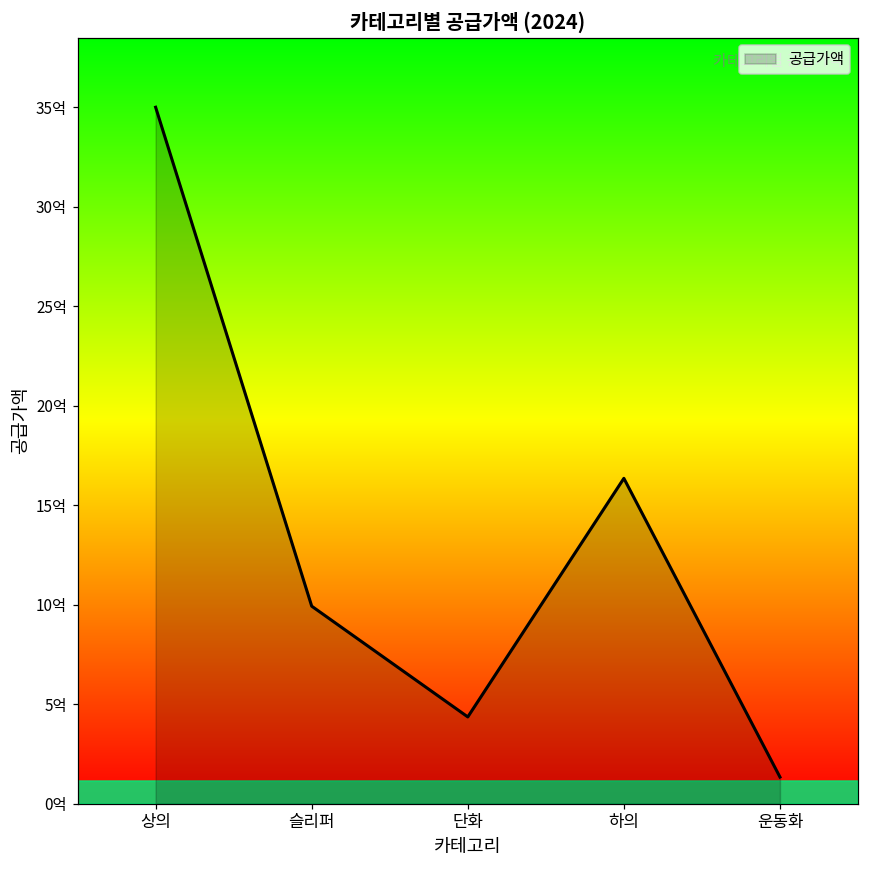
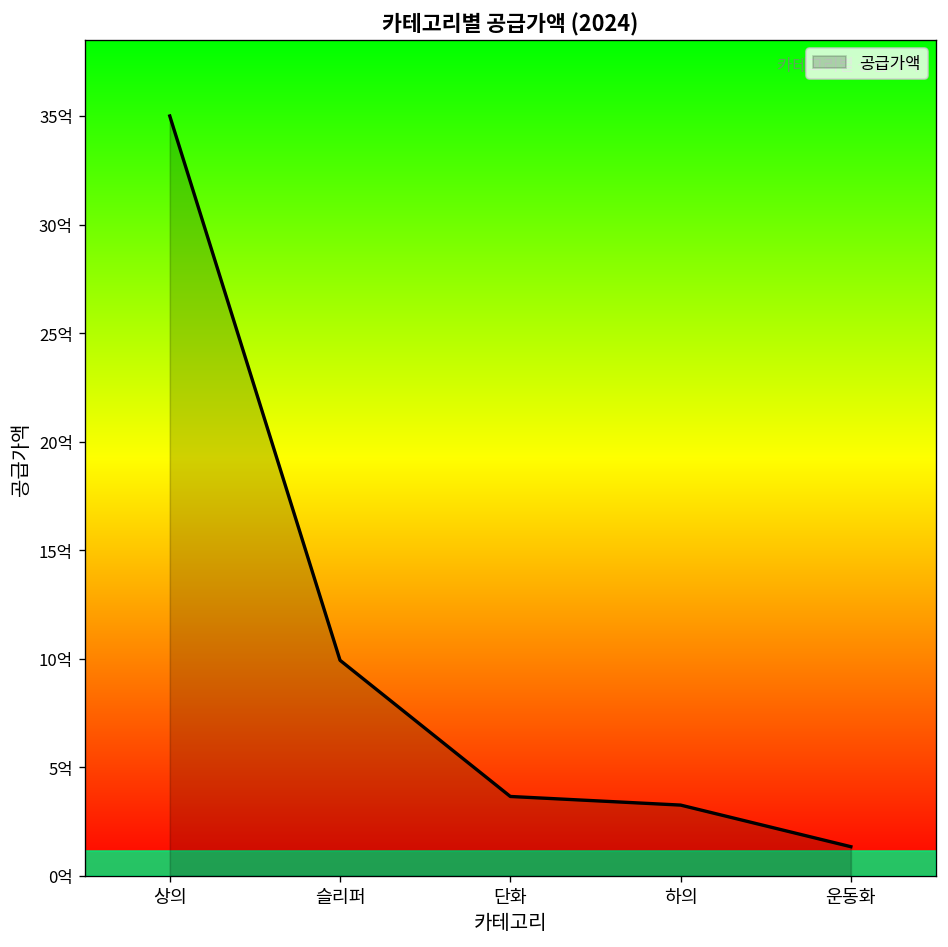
단화: 4.4억 -> 3.7억
하의: 16.4억 -> 3.3억
